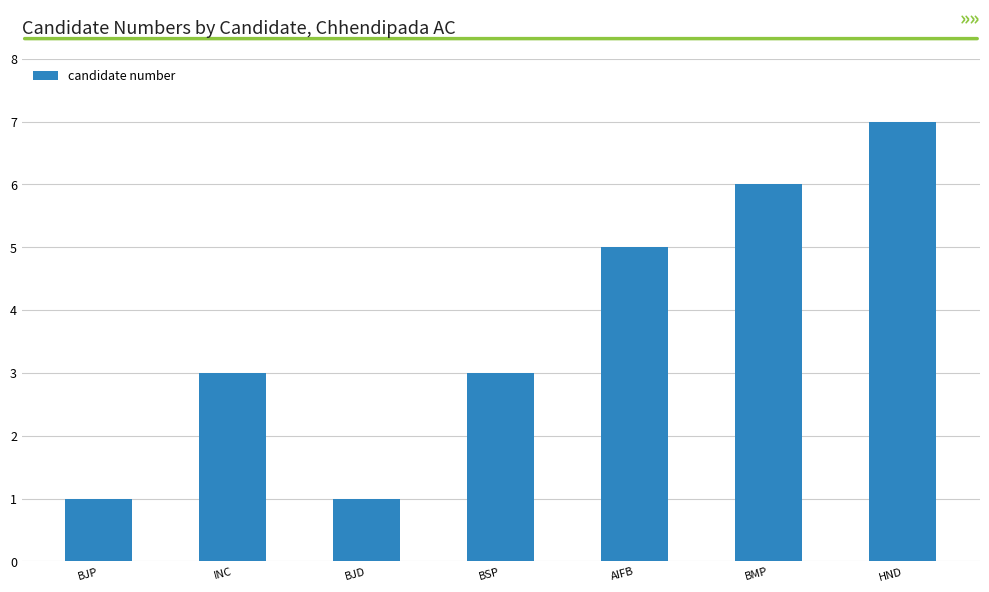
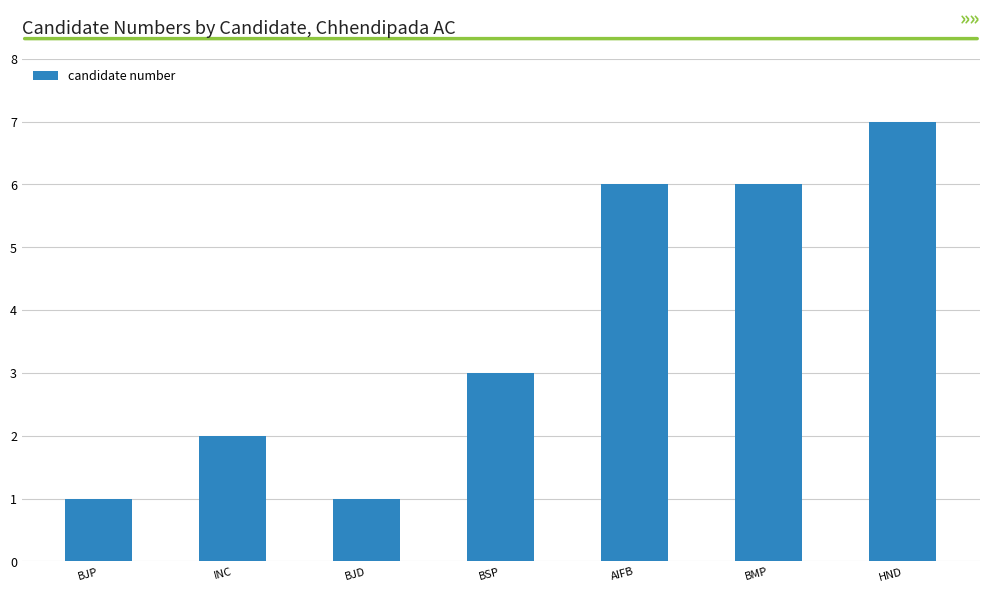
INC: 3 -> 2
AIFB: 5 -> 6
